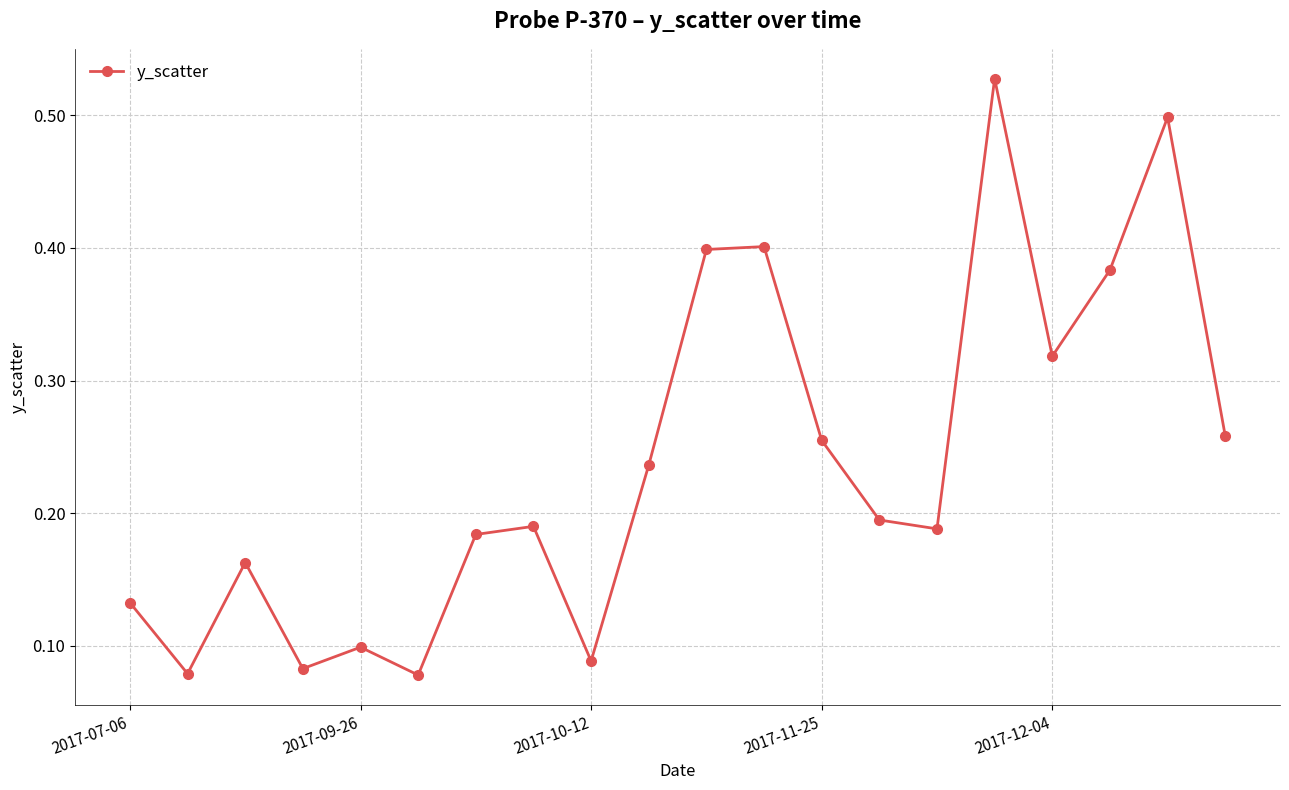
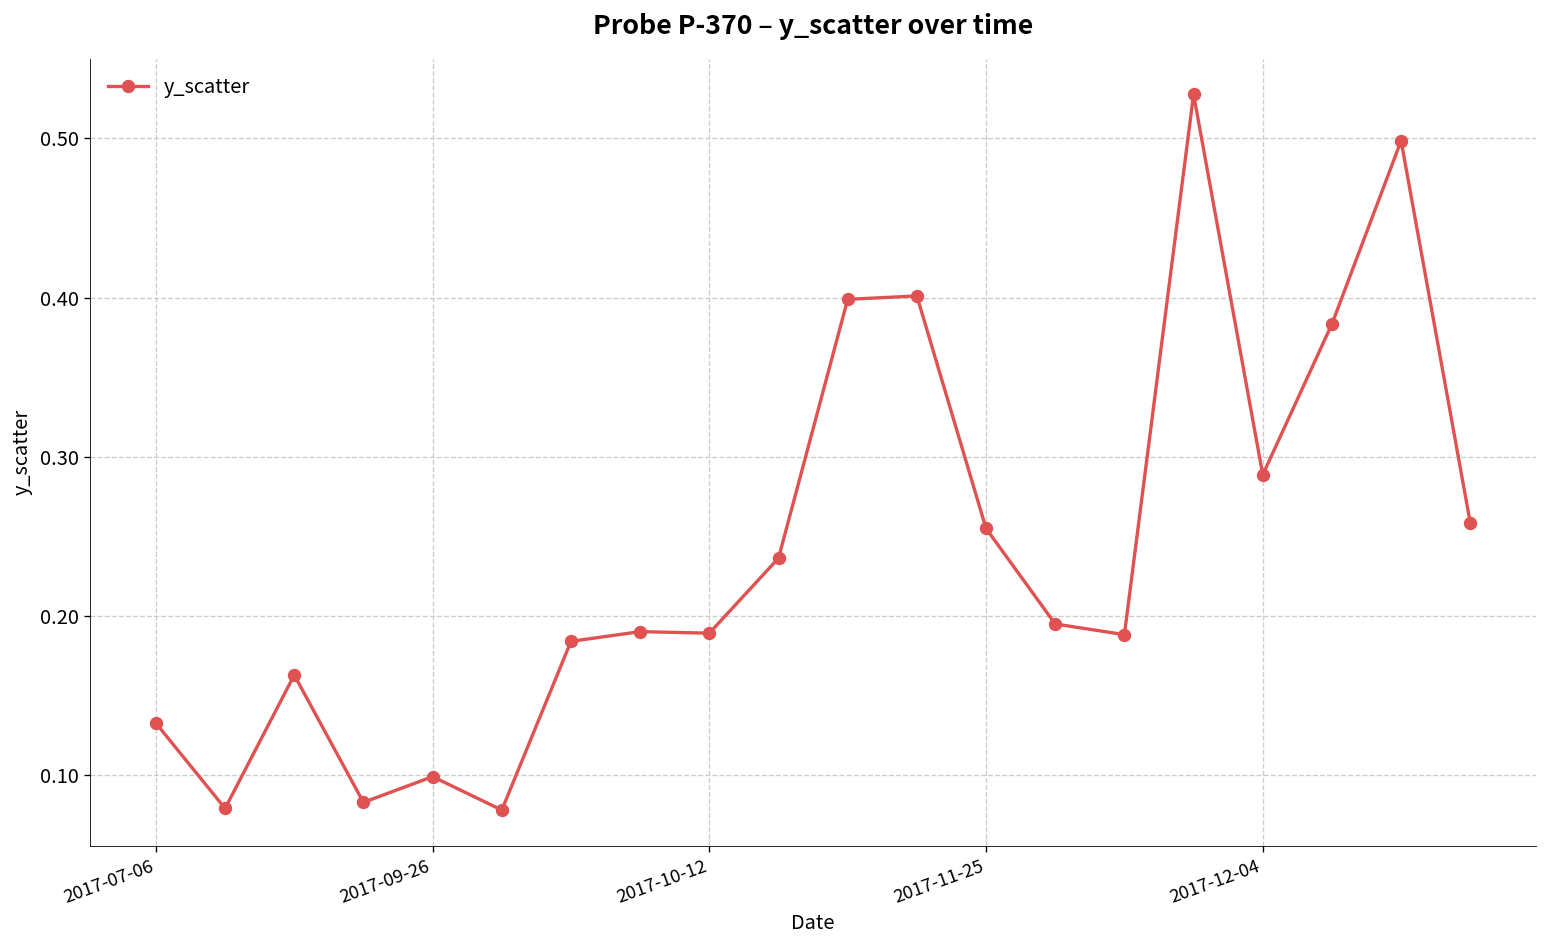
2017-10-12: 0.089 -> 0.189
2017-12-04: 0.318 -> 0.289
